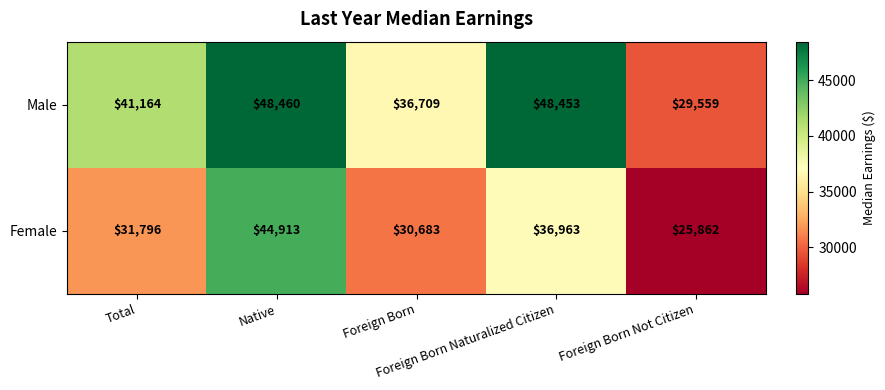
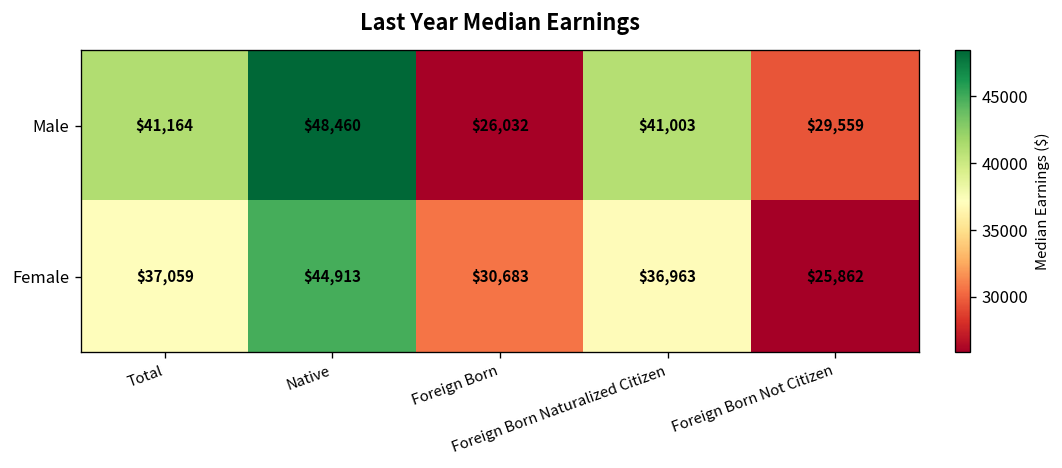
Male, Foreign Born: $36,709 -> $26,032
Male, Foreign Born Naturalized Citizen: $48,453 -> $41,003
Female, Total: $31,796 -> $37,059
